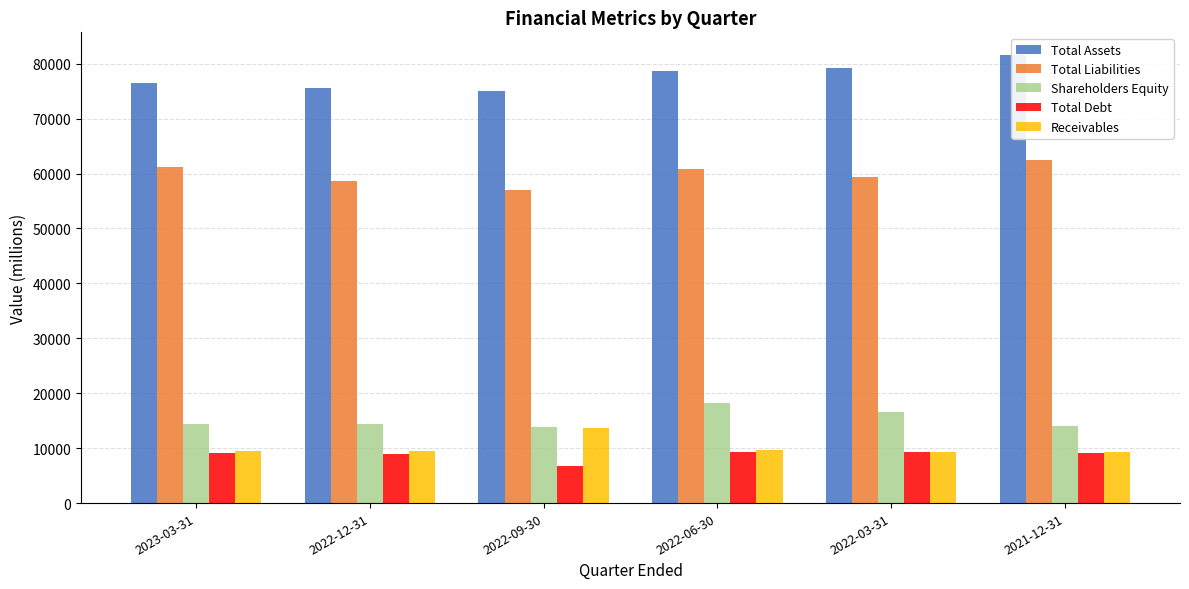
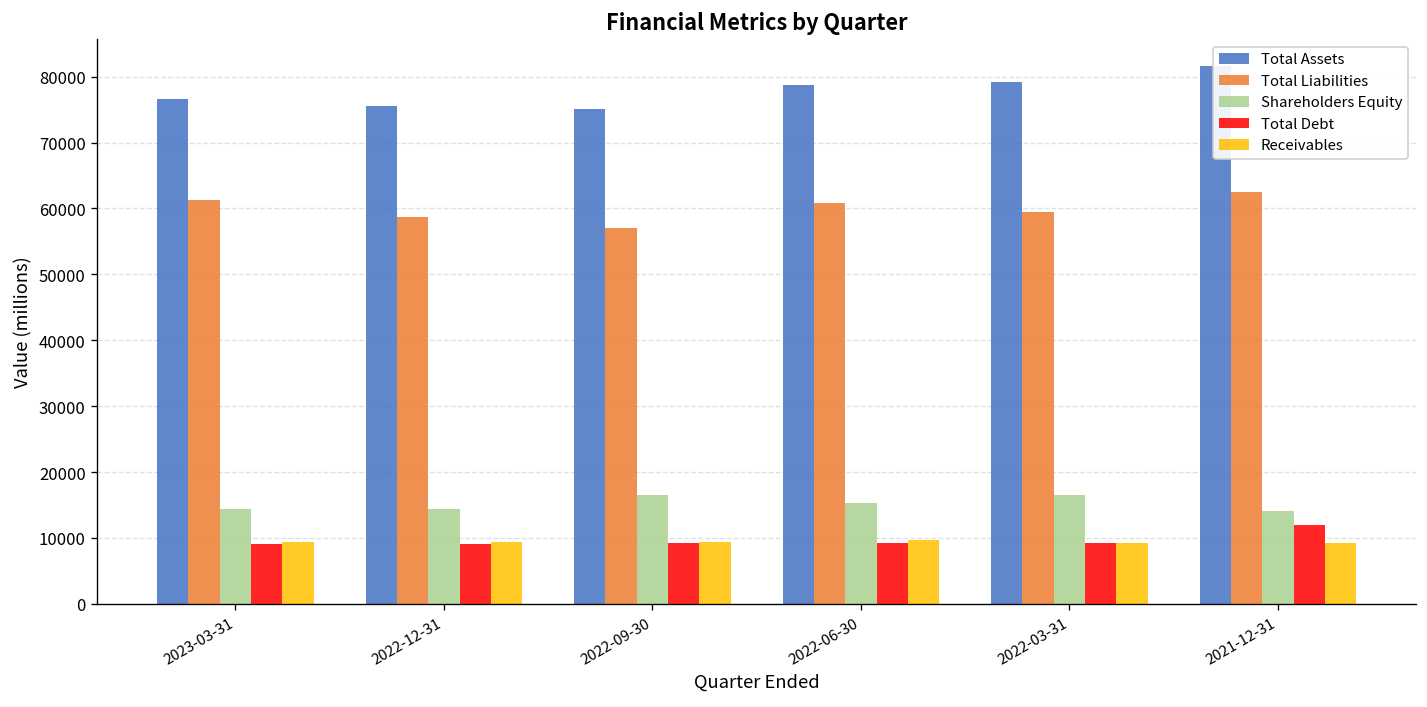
Shareholders Equity, 2022-09-30: 14000 -> 16000
Total Debt, 2022-09-30: 7000 -> 9000
Receivables, 2022-09-30: 14000 -> 9000
Shareholders Equity, 2022-06-30: 18000 -> 15000
Total Debt, 2021-12-31: 9000 -> 12000
